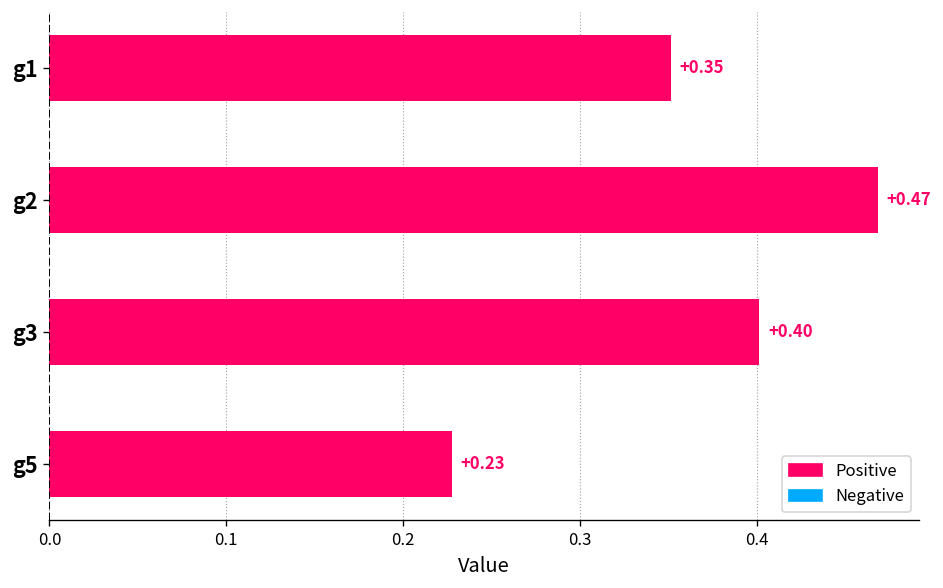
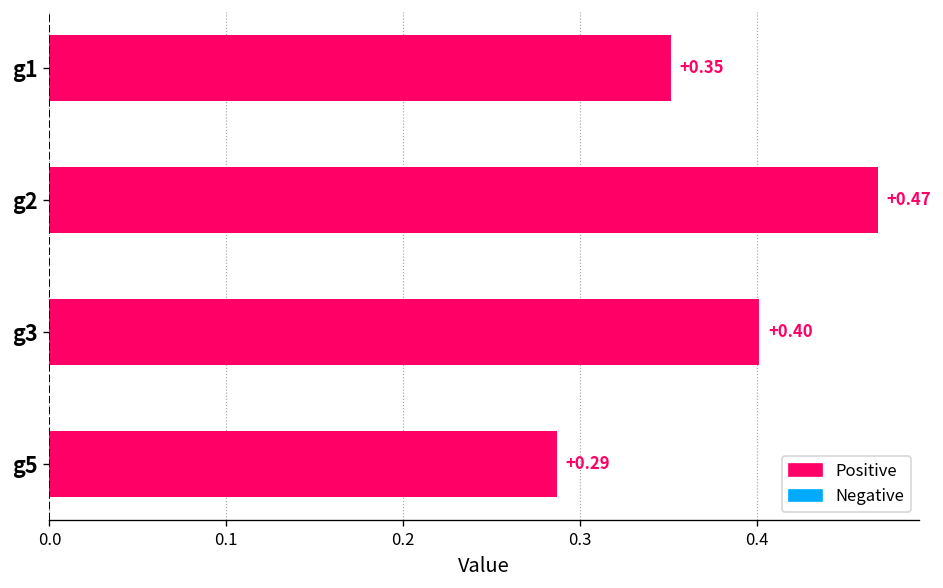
g5: +0.23 -> +0.29
